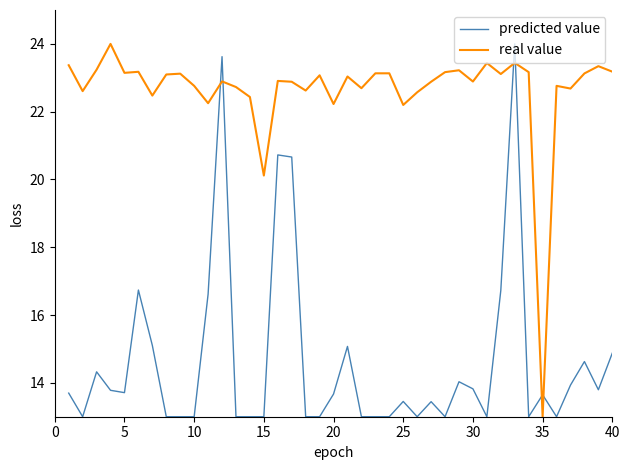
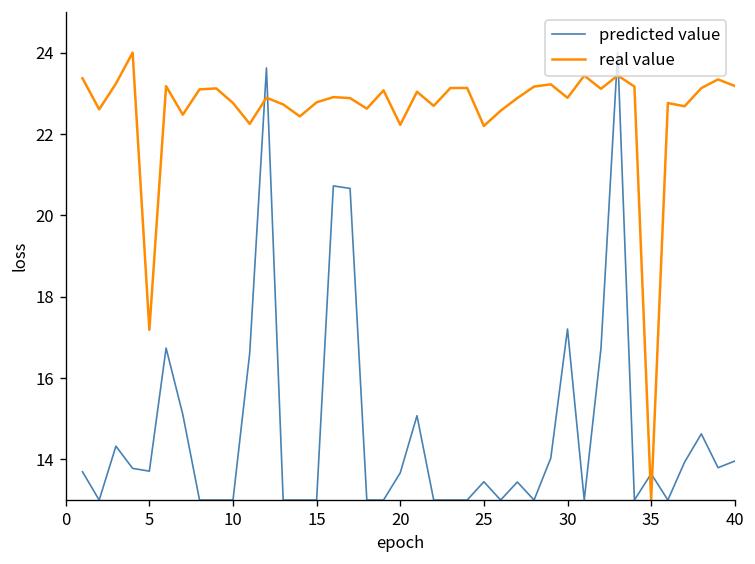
real value, 5: 23.1 -> 17.2
real value, 15: 20.1 -> 22.8
predicted value, 30: 13.8 -> 17.2
predicted value, 40: 14.9 -> 14.0
